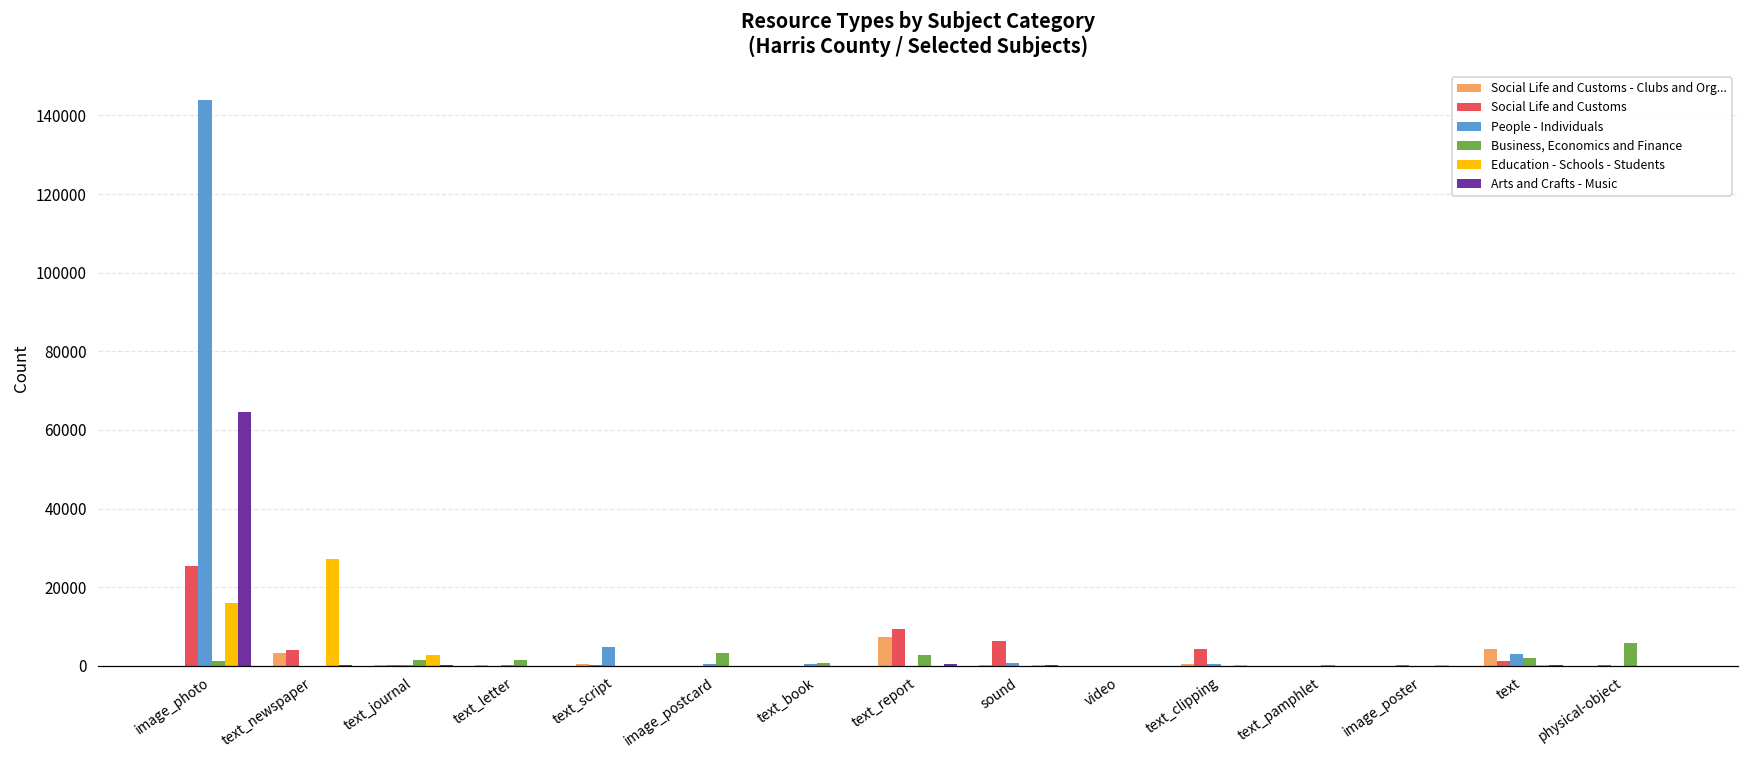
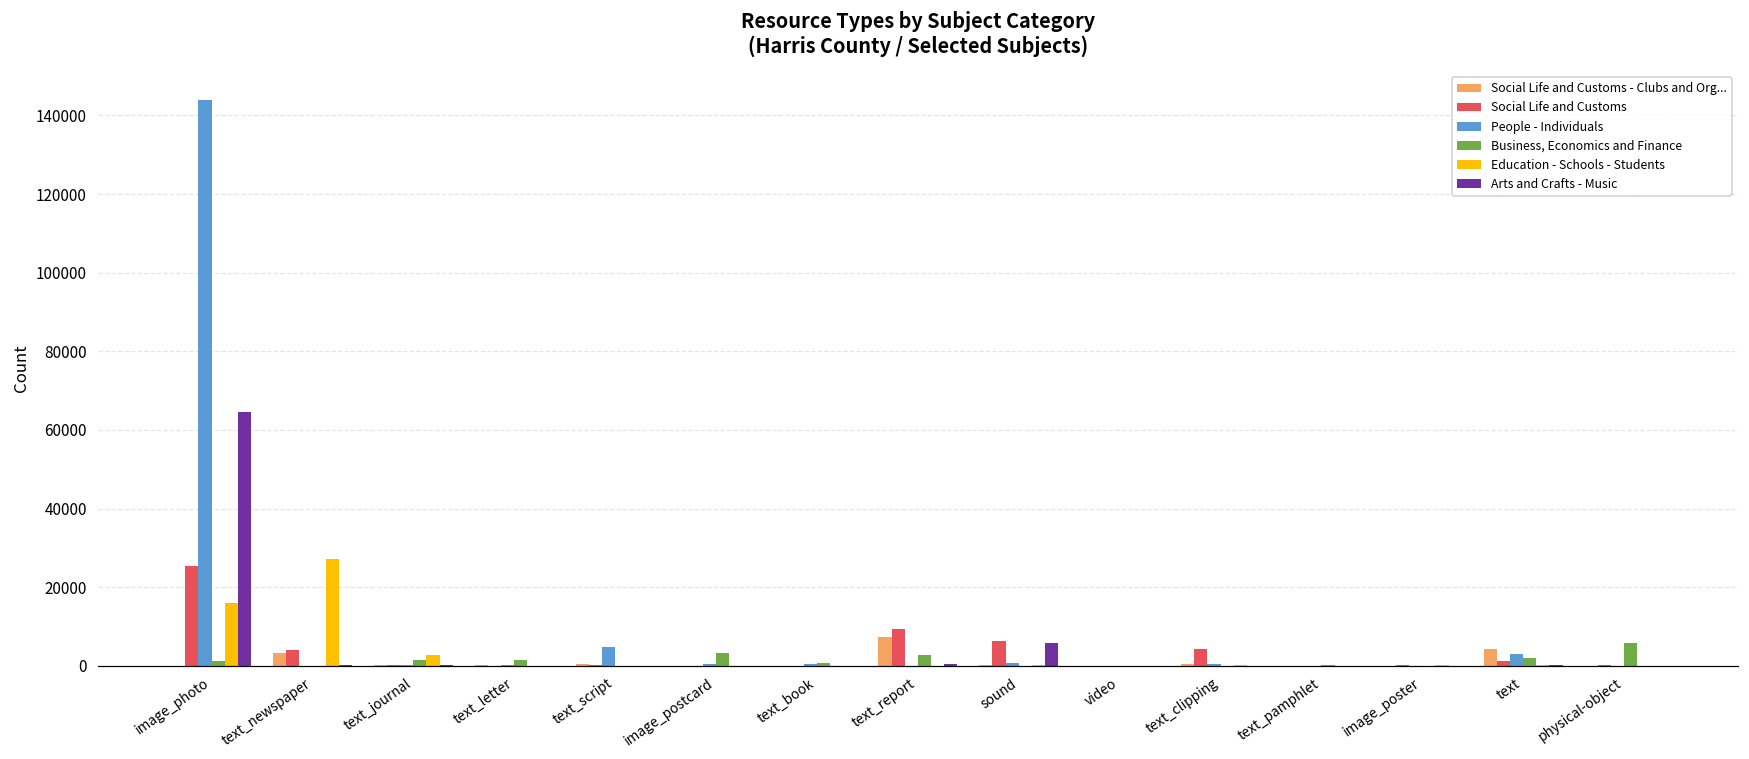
Arts and Crafts - Music, sound: 0 -> 6000
